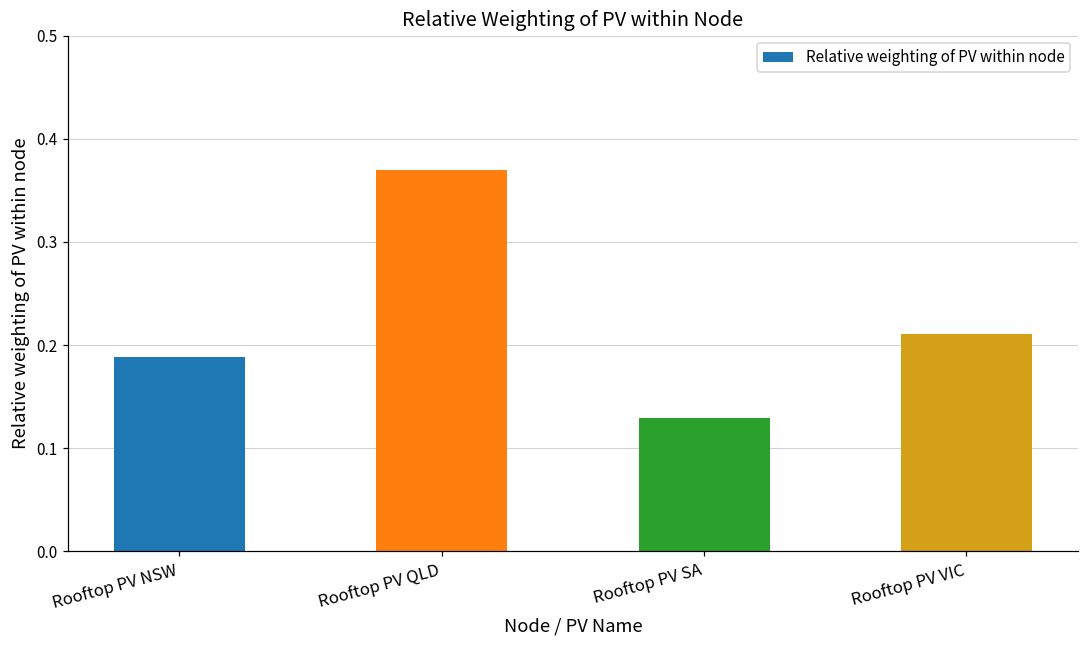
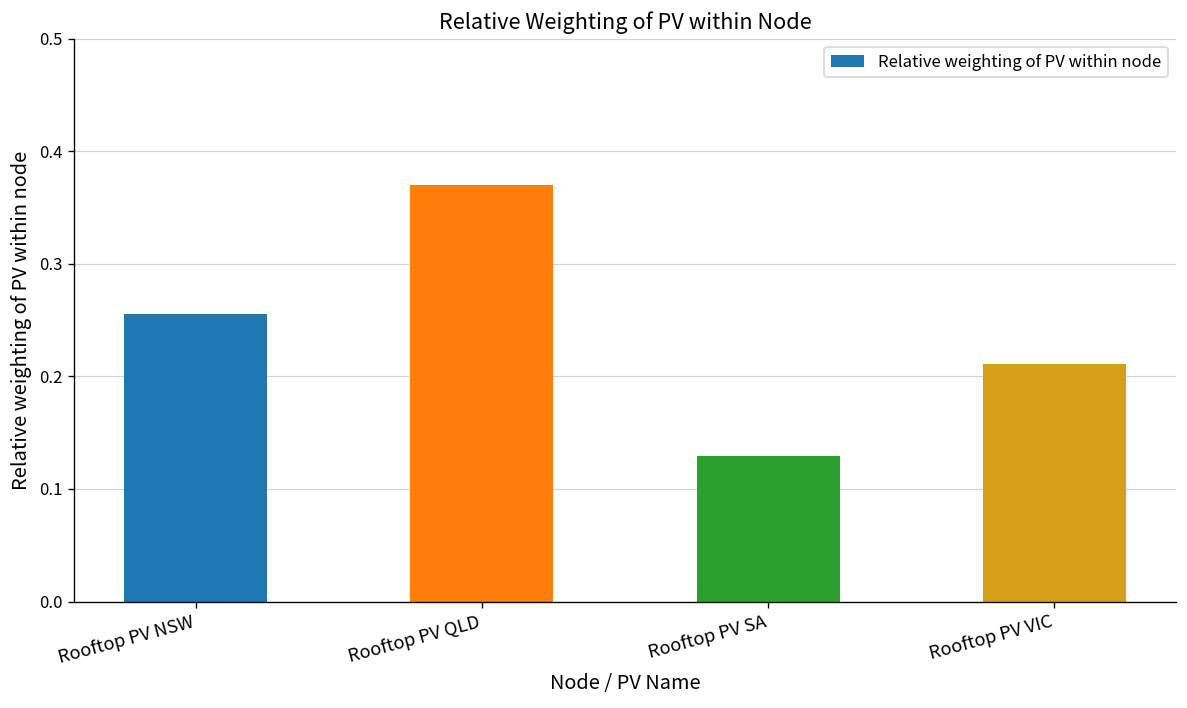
Rooftop PV NSW: 0.19 -> 0.26
